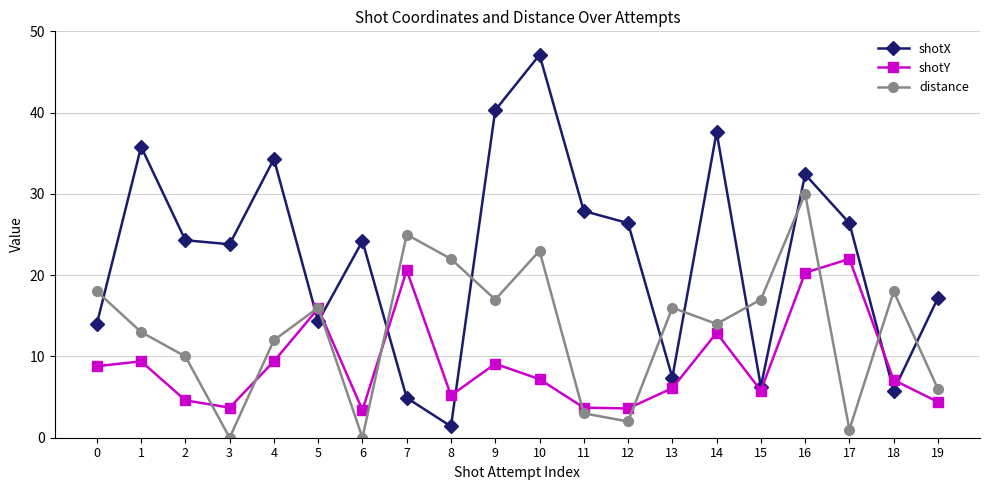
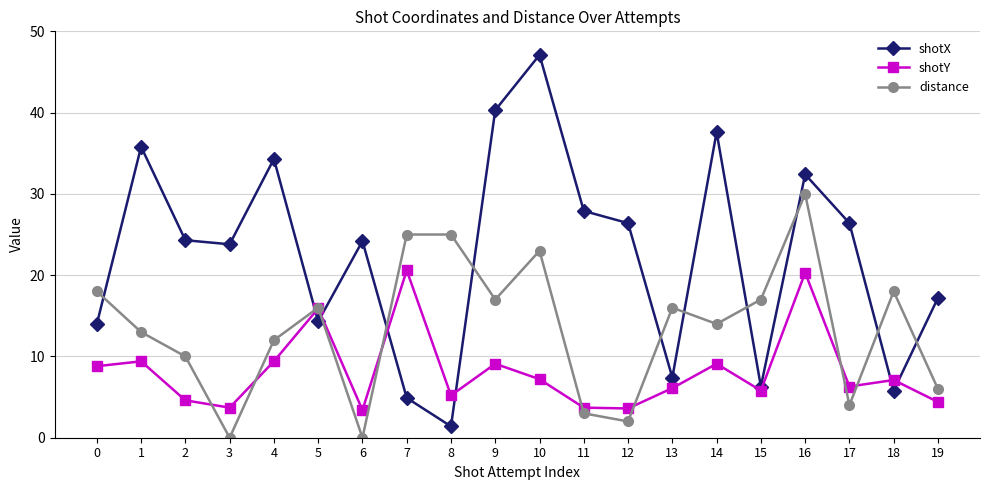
distance, 8: 22 -> 25
shotY, 14: 13 -> 9
shotY, 17: 22 -> 6
distance, 17: 1 -> 4
